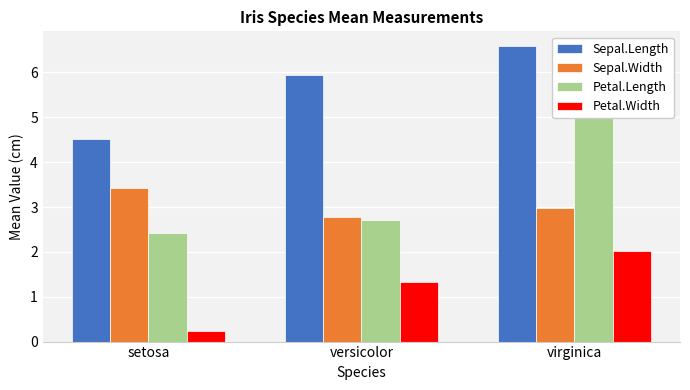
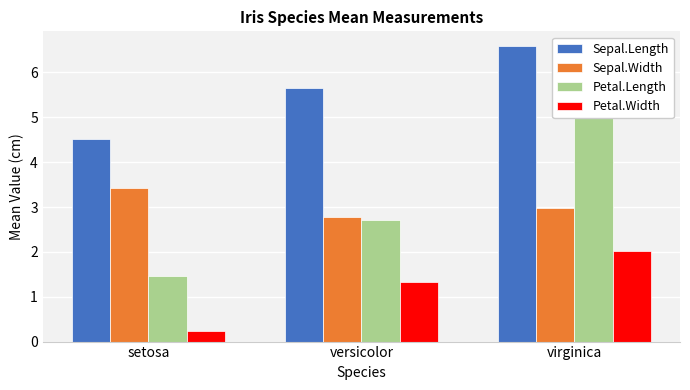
Petal.Length, setosa: 2.4 -> 1.5
Sepal.Length, versicolor: 5.9 -> 5.7
